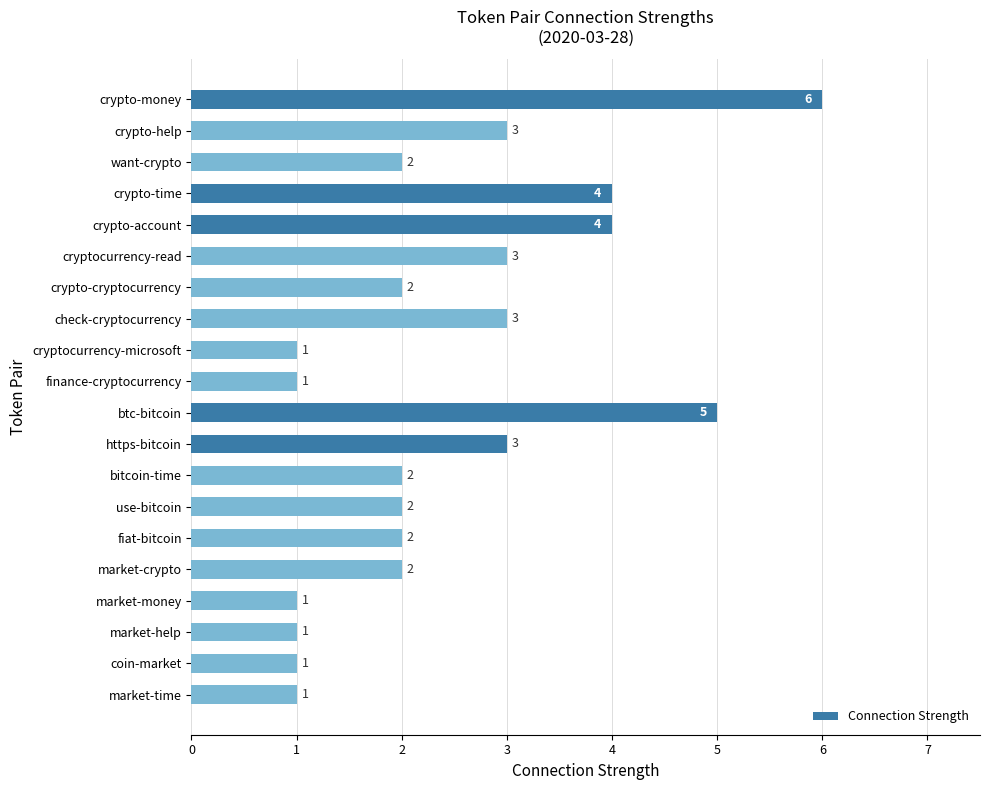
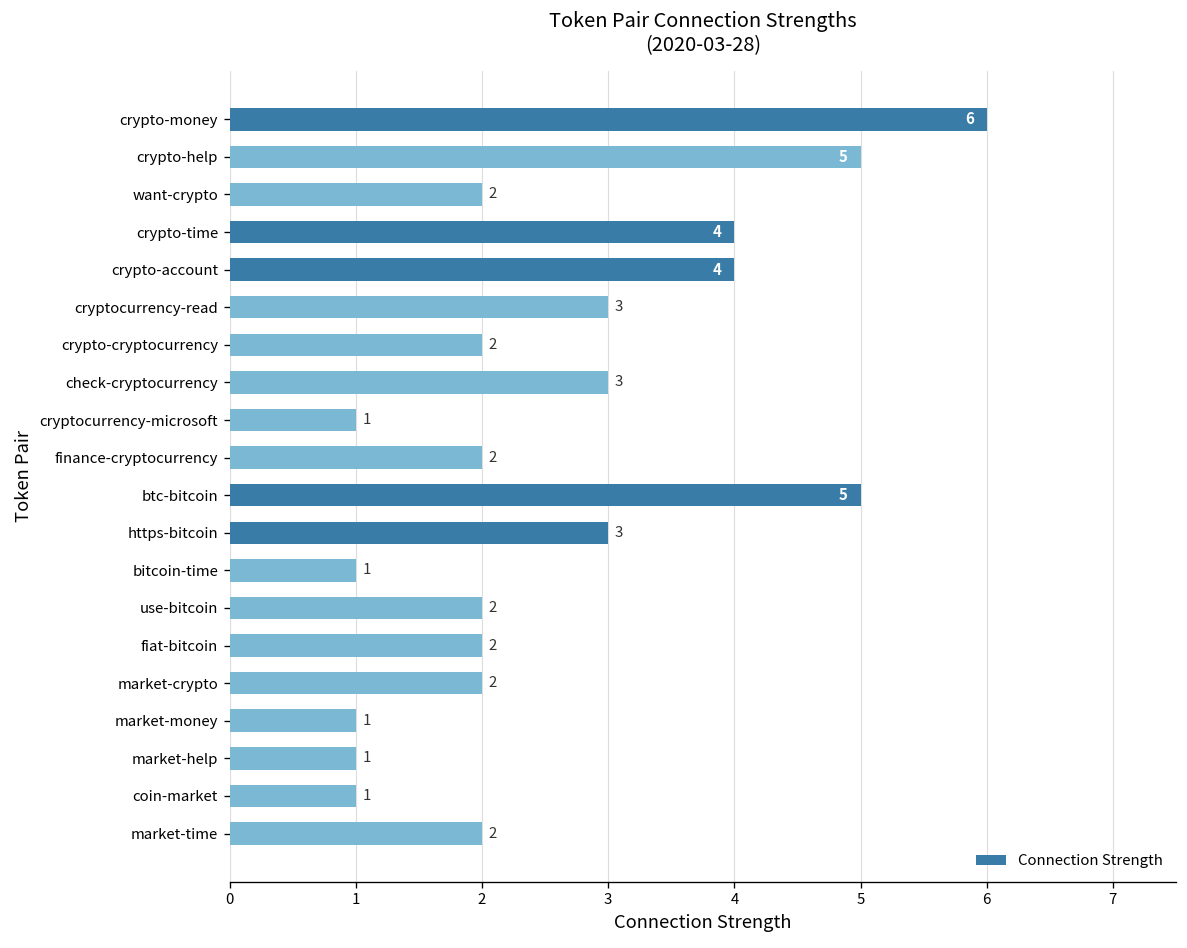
crypto-help: 3 -> 5
finance-cryptocurrency: 1 -> 2
bitcoin-time: 2 -> 1
market-time: 1 -> 2
